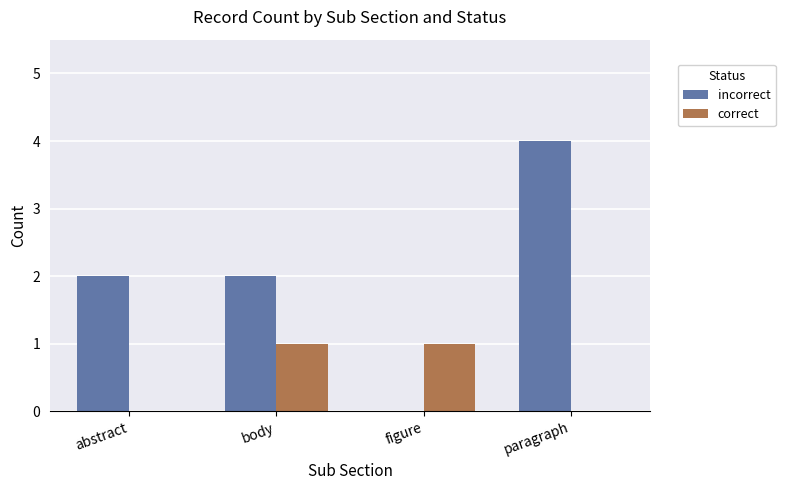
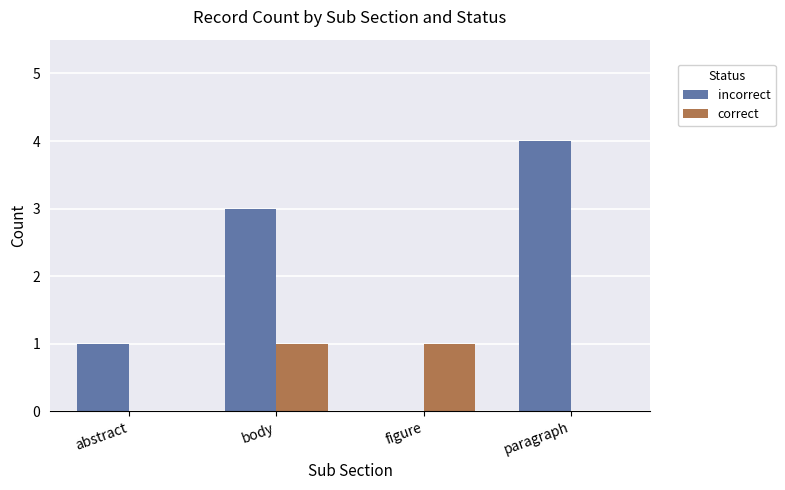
incorrect, abstract: 2 -> 1
incorrect, body: 2 -> 3
